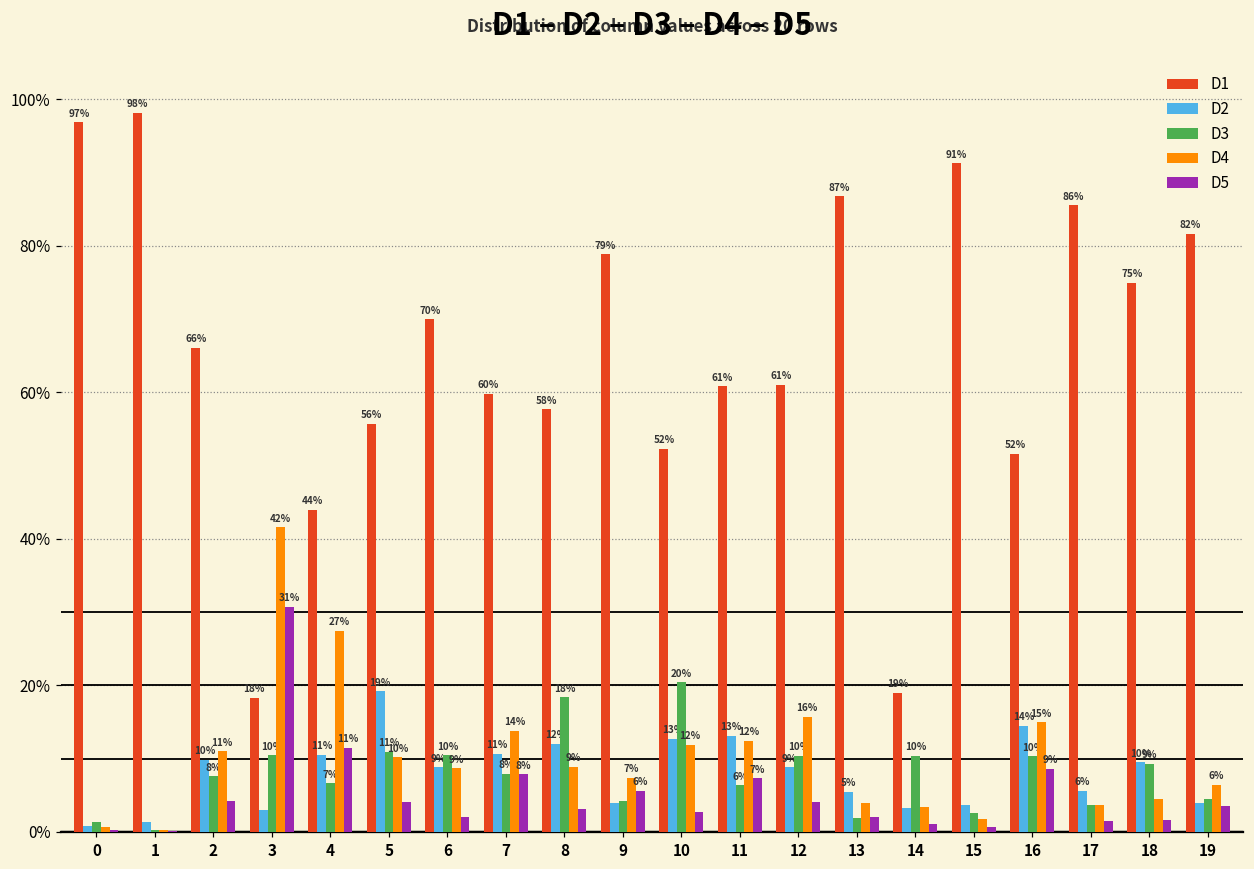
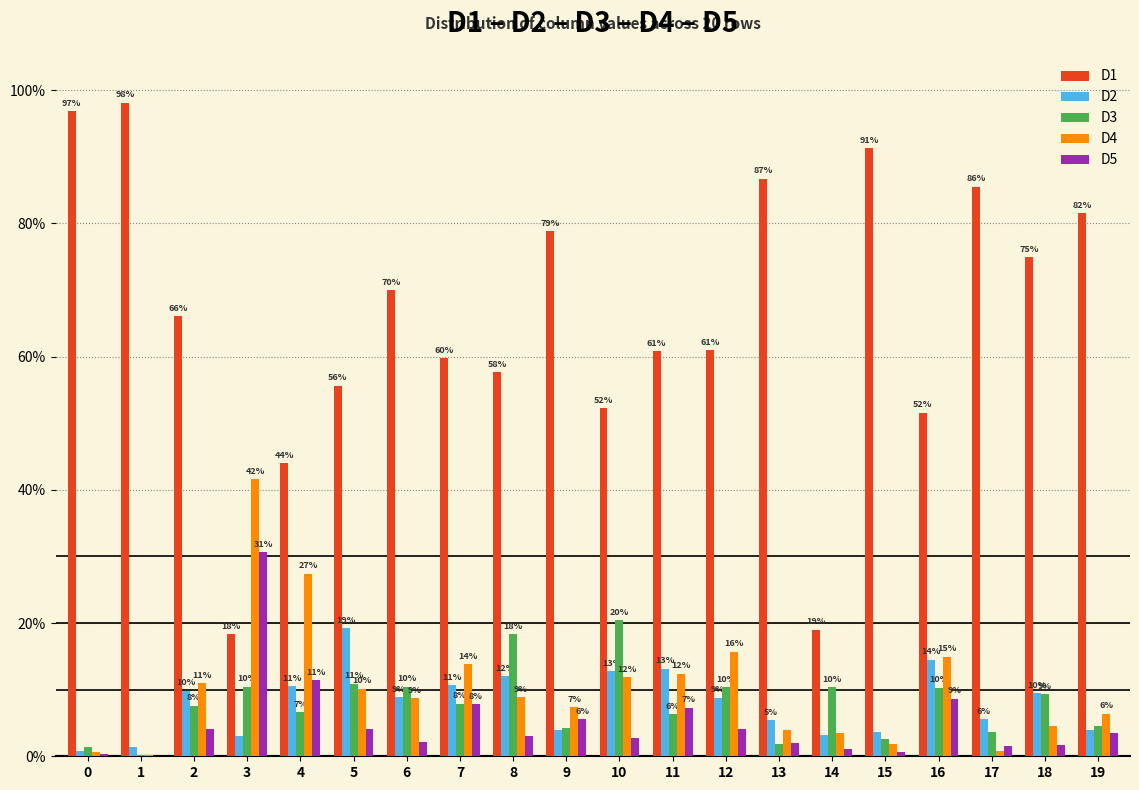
D4, 17: 4% -> 1%
